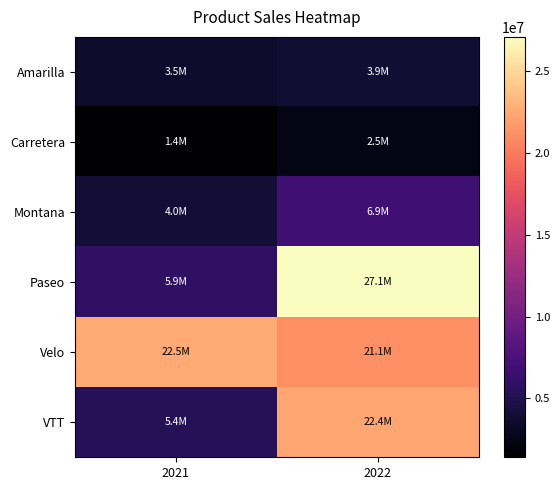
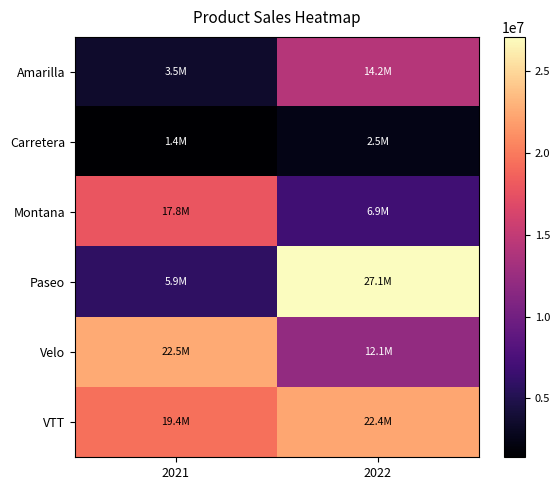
Amarilla, 2022: 3.9M -> 14.2M
Montana, 2021: 4.0M -> 17.8M
Velo, 2022: 21.1M -> 12.1M
VTT, 2021: 5.4M -> 19.4M
